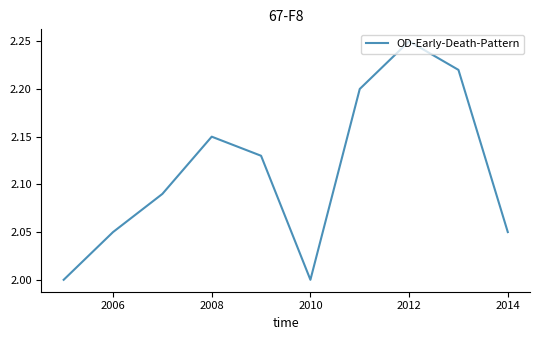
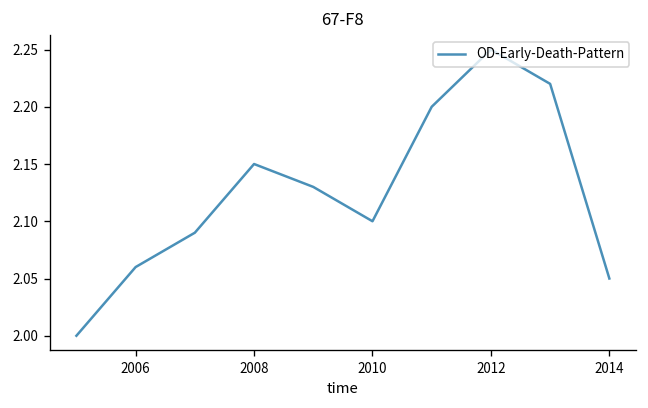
2006: 2.05 -> 2.06
2010: 2.0 -> 2.1
